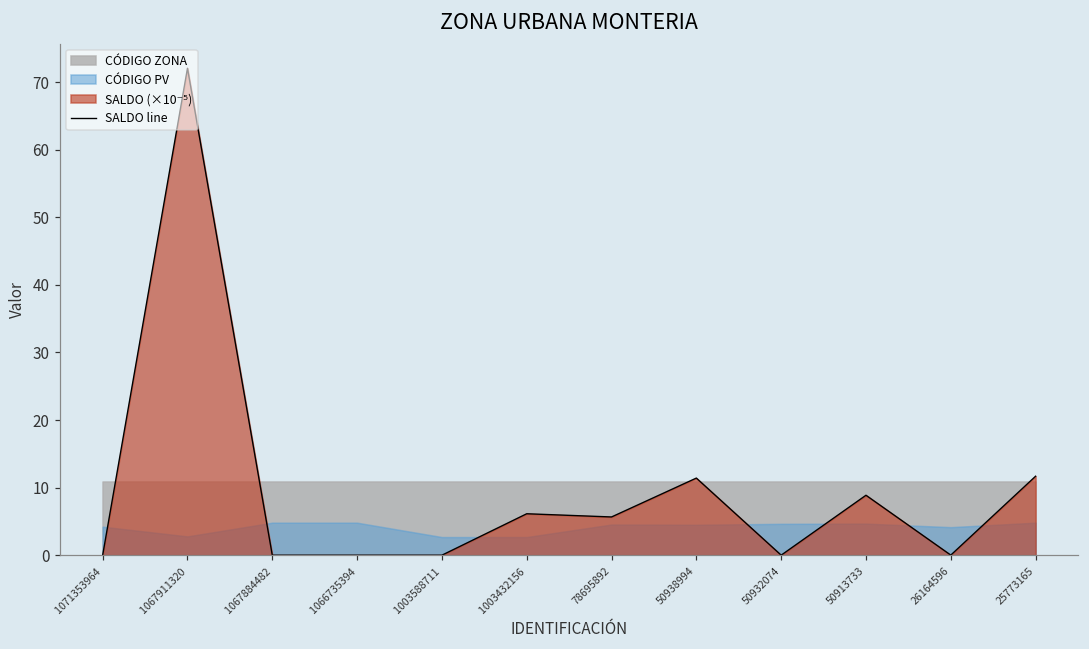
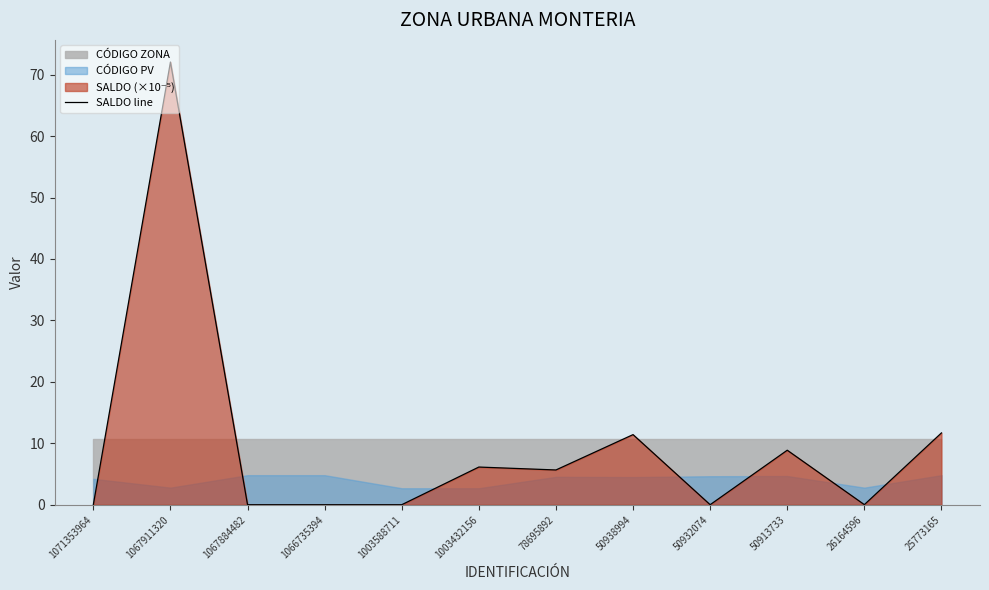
CÓDIGO PV, 26164596: 4 -> 3
